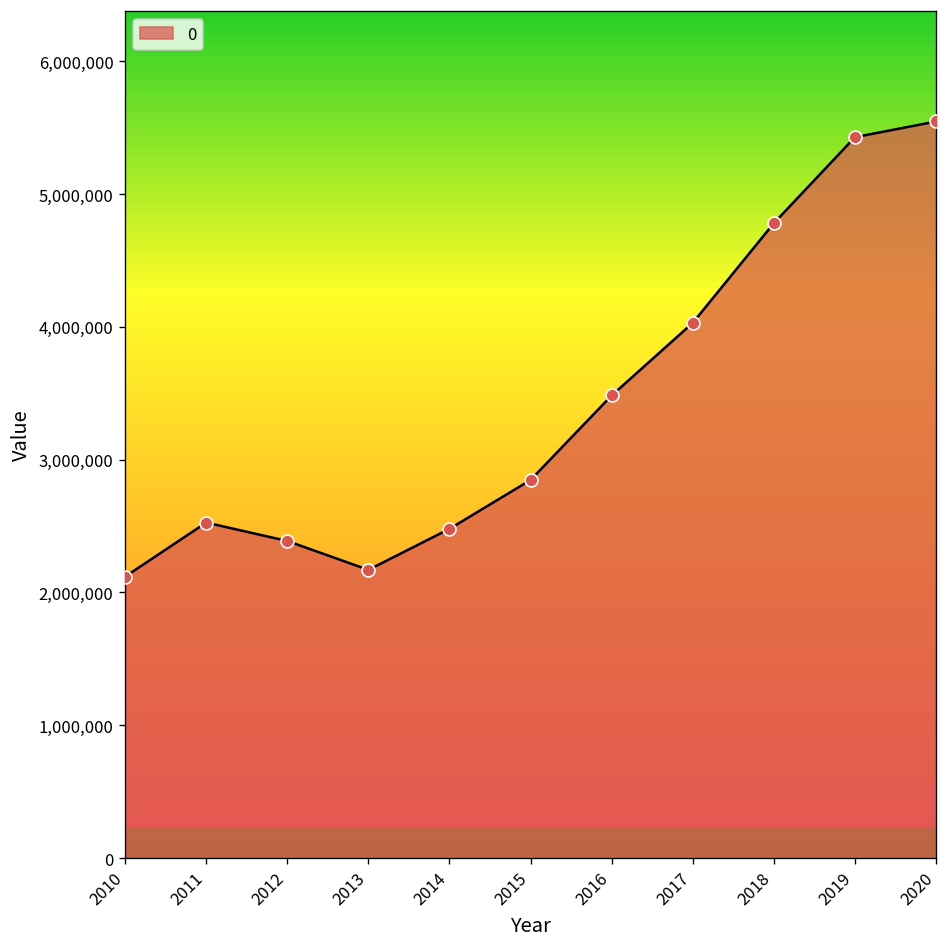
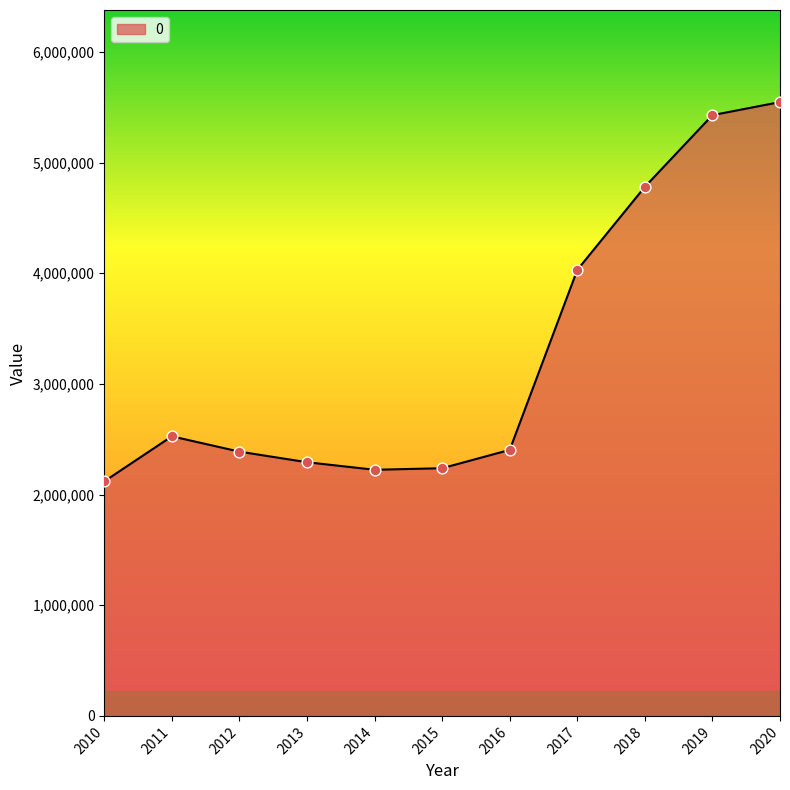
2013: 2,170,000 -> 2,290,000
2014: 2,480,000 -> 2,220,000
2015: 2,850,000 -> 2,240,000
2016: 3,480,000 -> 2,400,000
